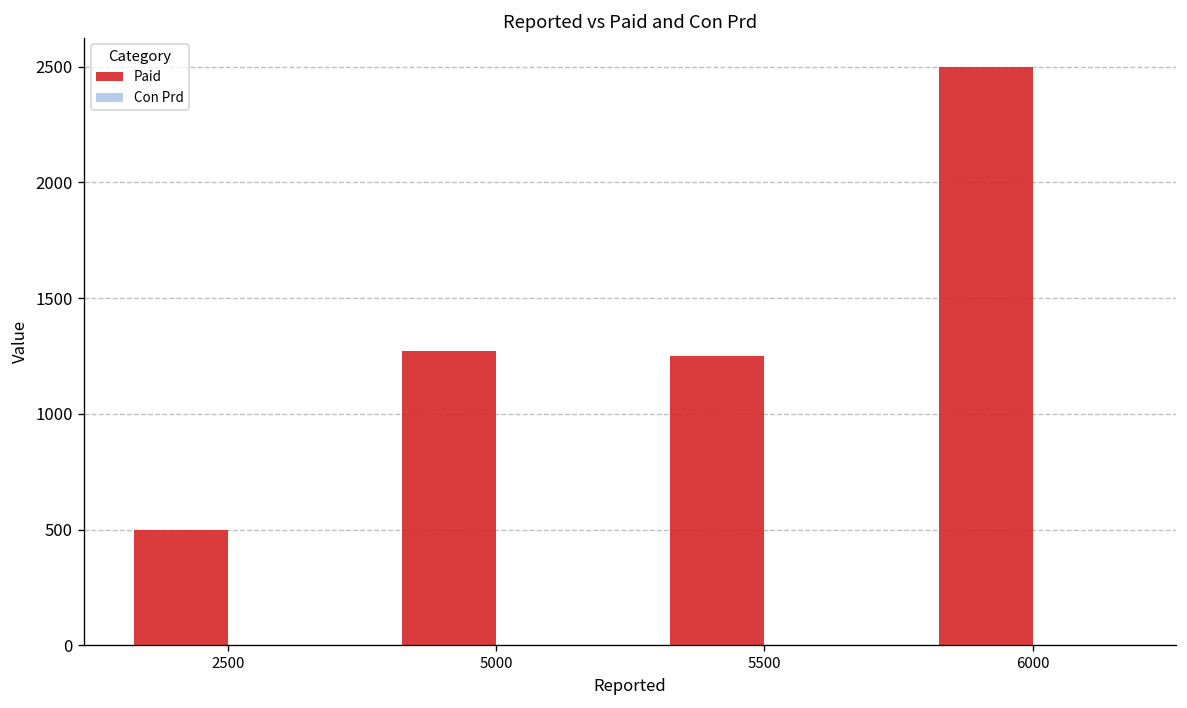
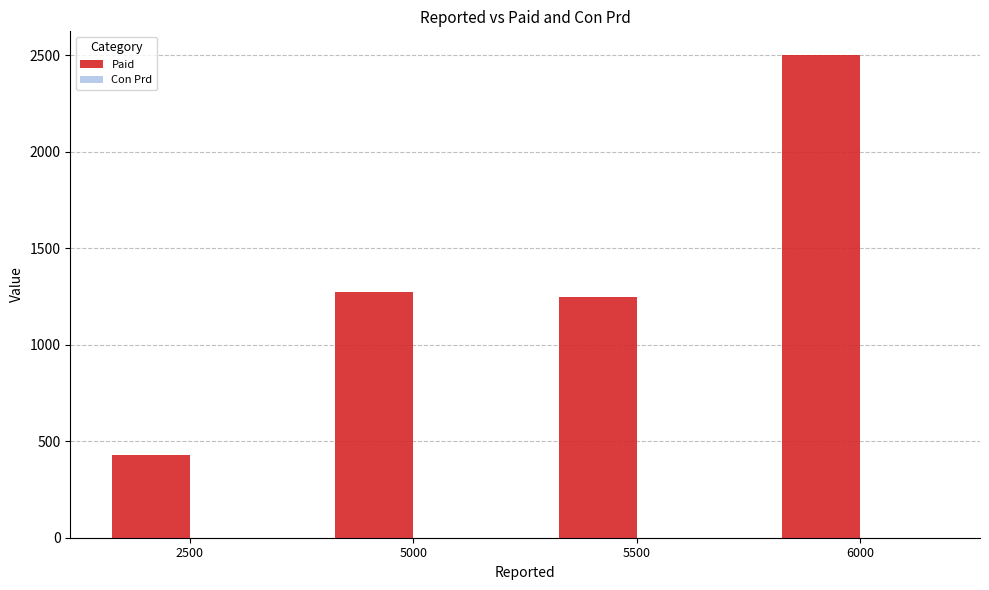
Paid, 2500: 500 -> 430
